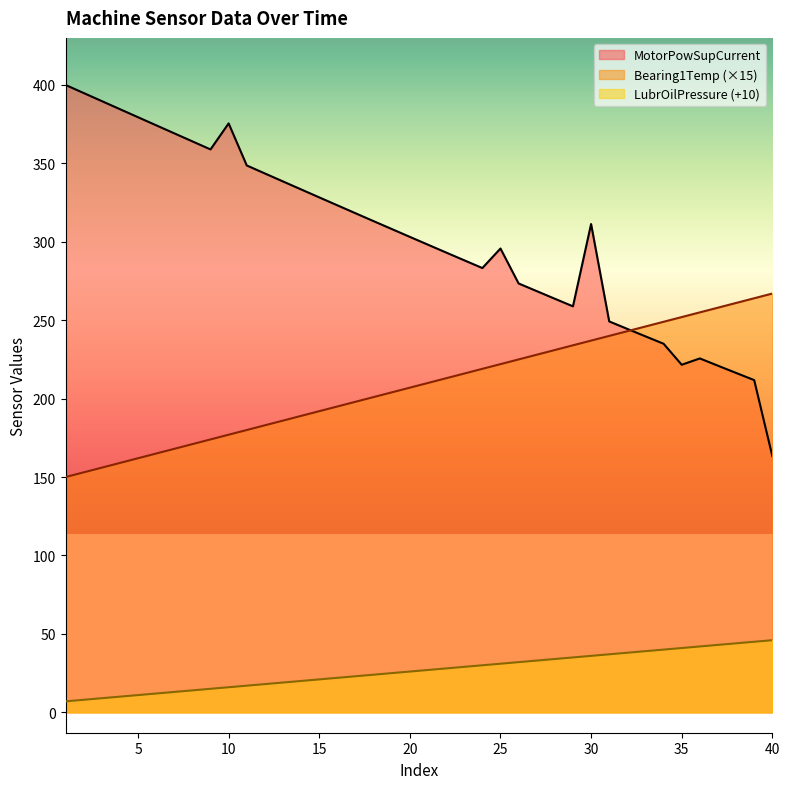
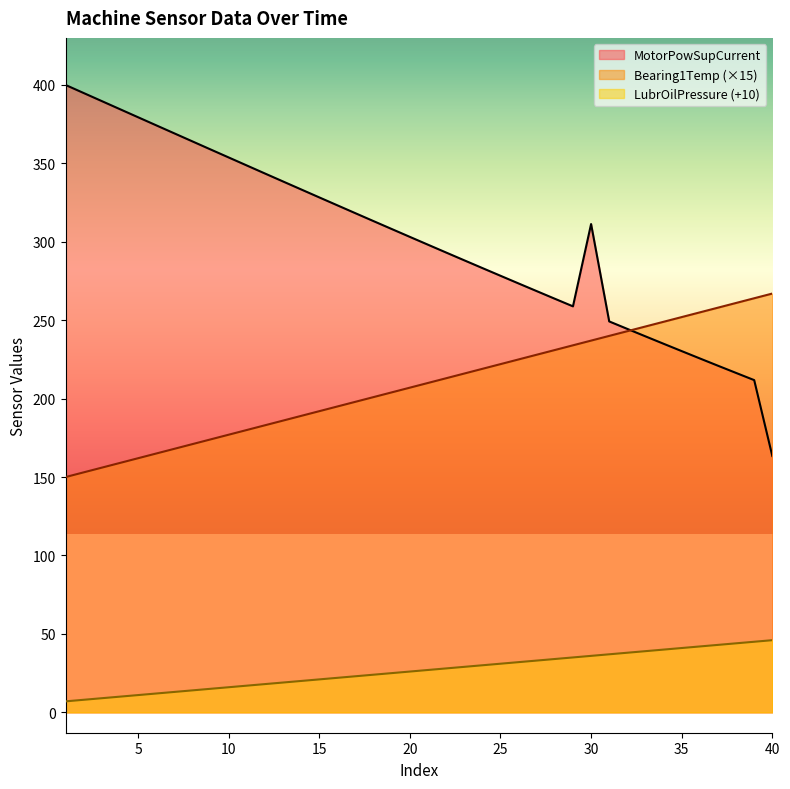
MotorPowSupCurrent, 10: 375 -> 354
MotorPowSupCurrent, 25: 296 -> 278
MotorPowSupCurrent, 35: 222 -> 230
